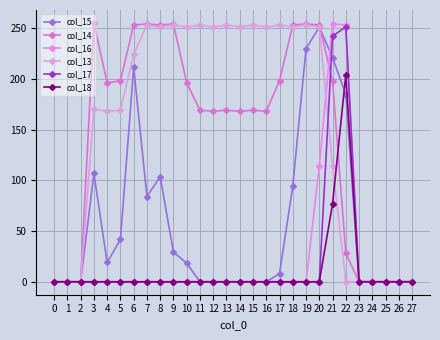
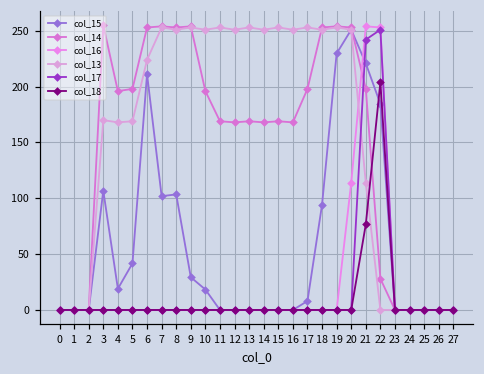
col_15, 7: 84 -> 102
